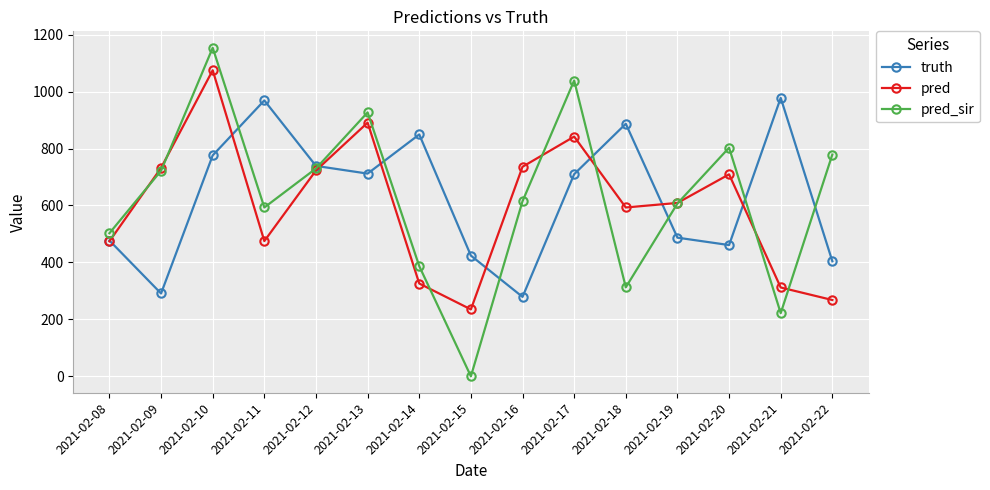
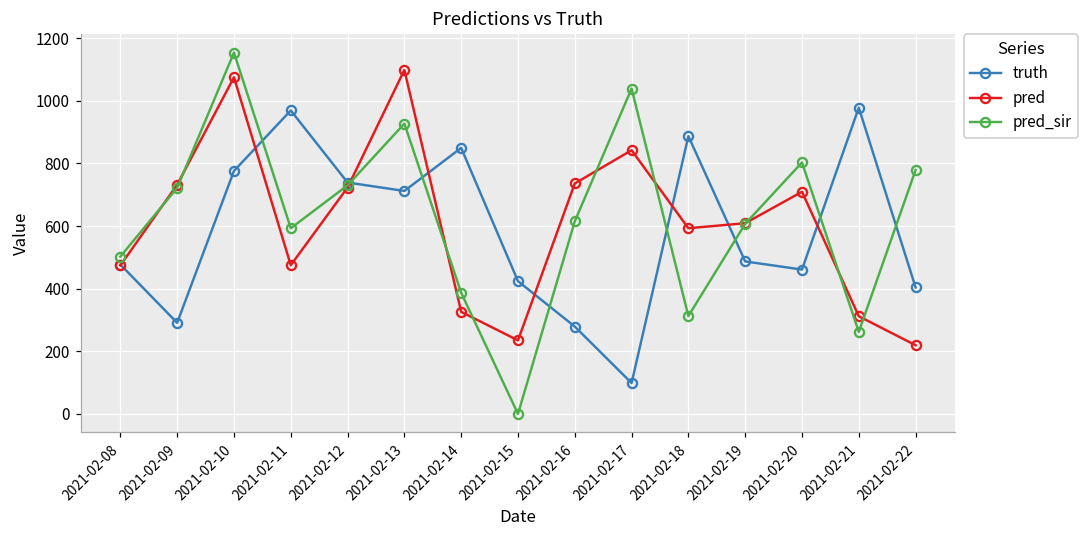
pred, 2021-02-13: 890 -> 1100
truth, 2021-02-17: 710 -> 100
pred_sir, 2021-02-21: 220 -> 260
pred, 2021-02-22: 270 -> 220
